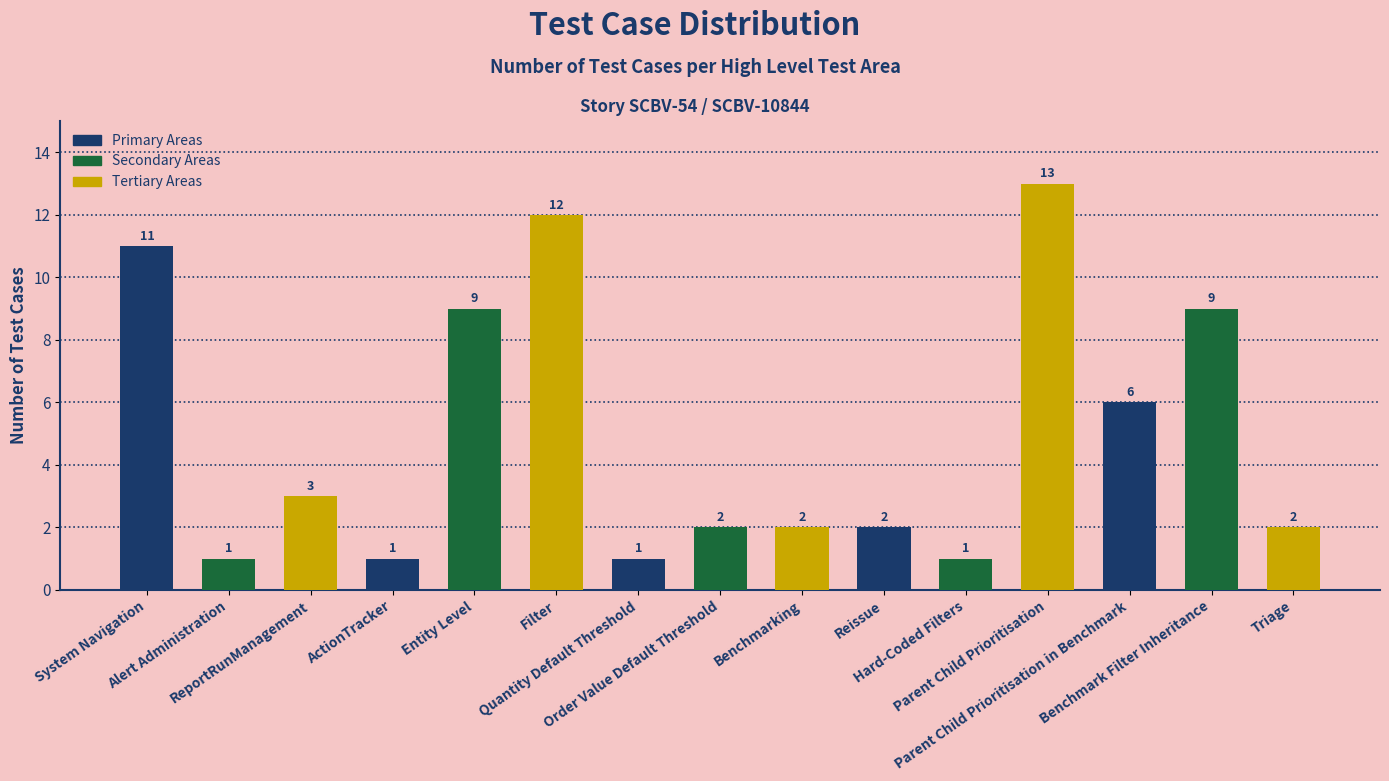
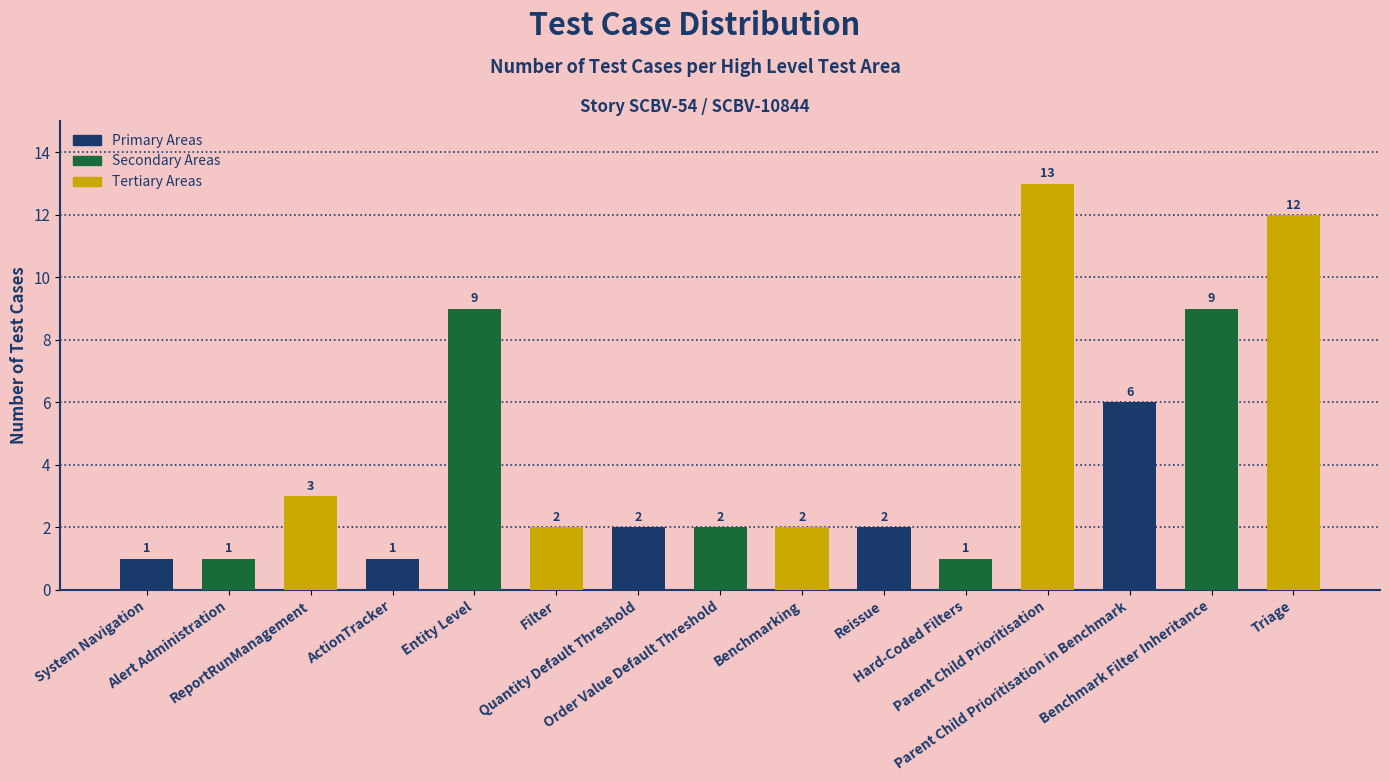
System Navigation: 11 -> 1
Filter: 12 -> 2
Quantity Default Threshold: 1 -> 2
Triage: 2 -> 12
